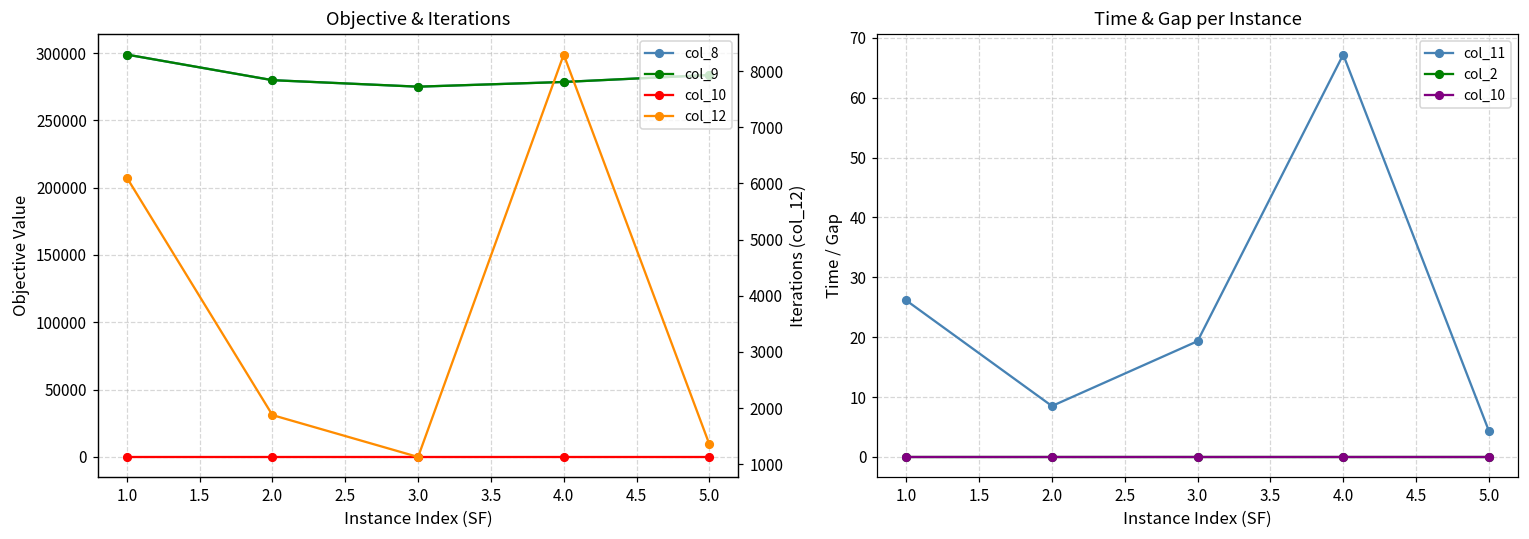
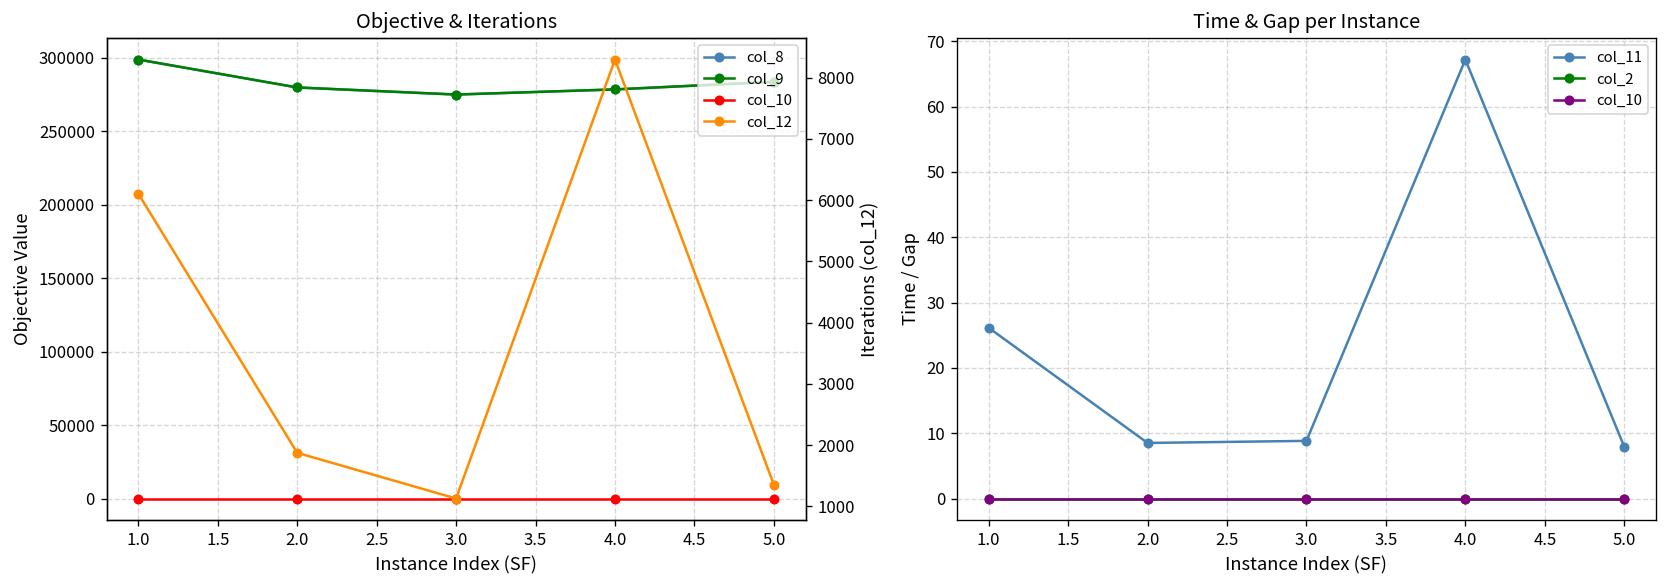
Time & Gap per Instance, col_11, 3.0: 19 -> 9
Time & Gap per Instance, col_11, 5.0: 4 -> 8
